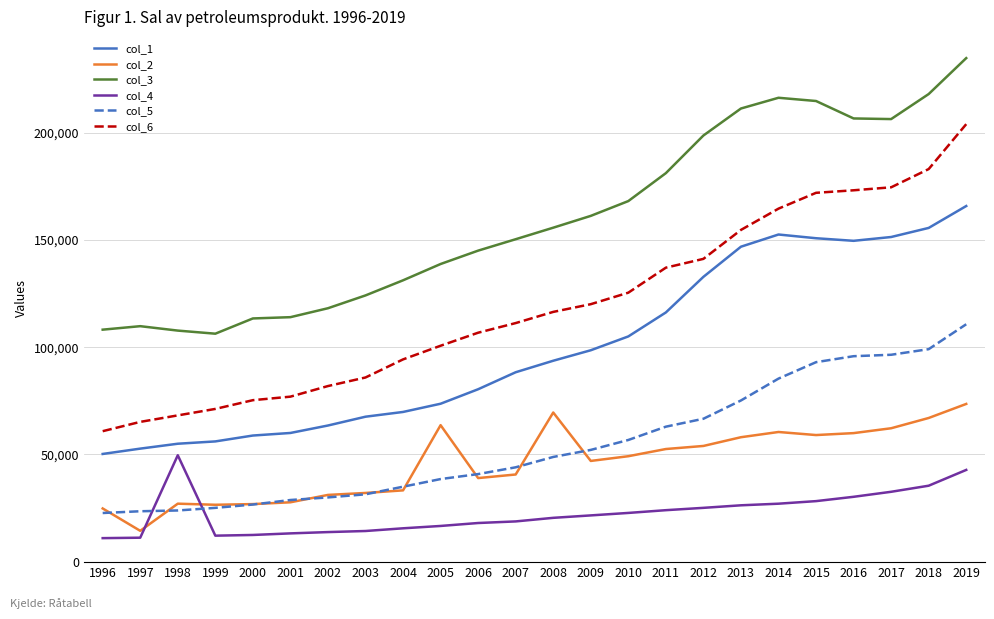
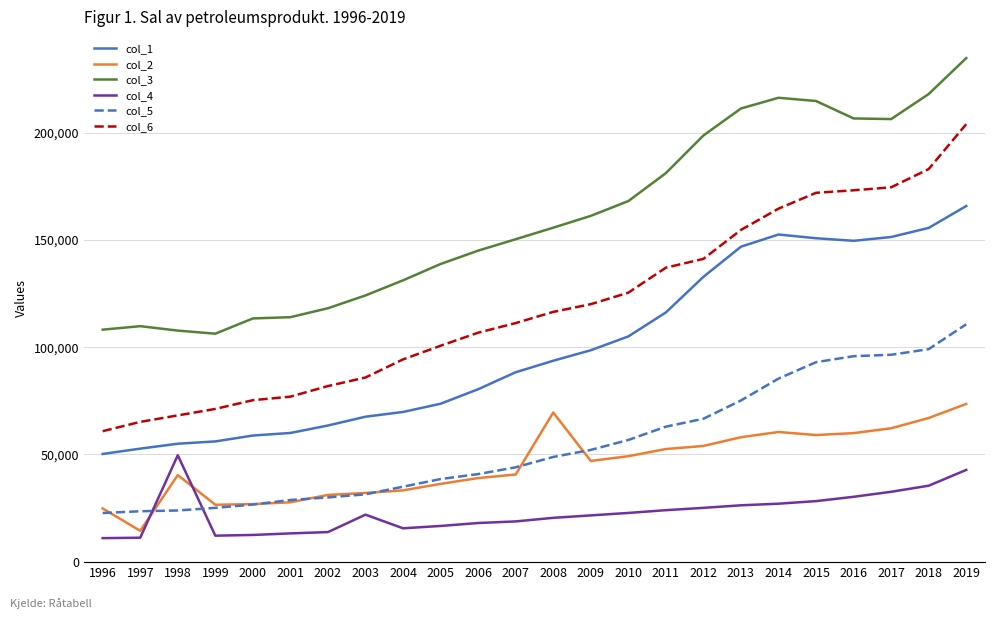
col_2, 1998: 27,000 -> 40,000
col_4, 2003: 14,000 -> 22,000
col_2, 2005: 64,000 -> 36,000
